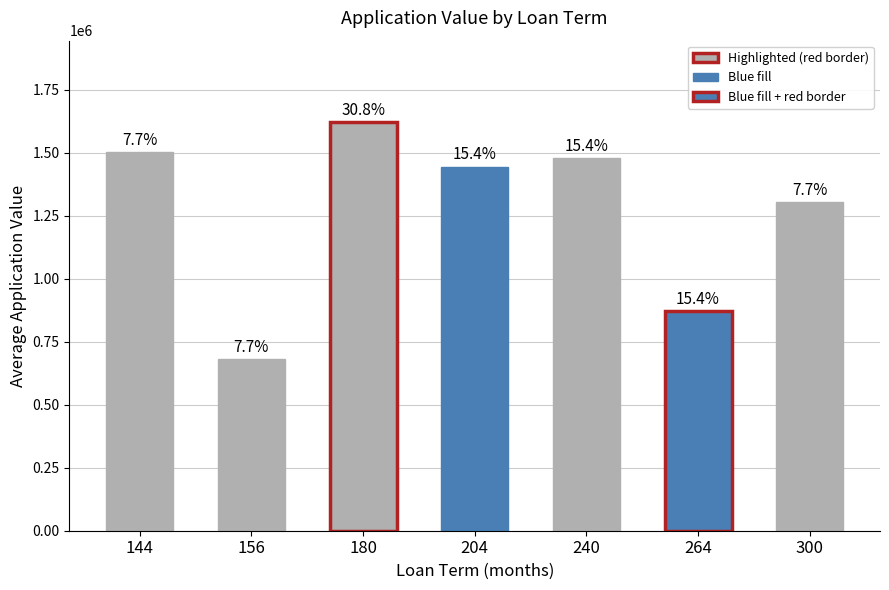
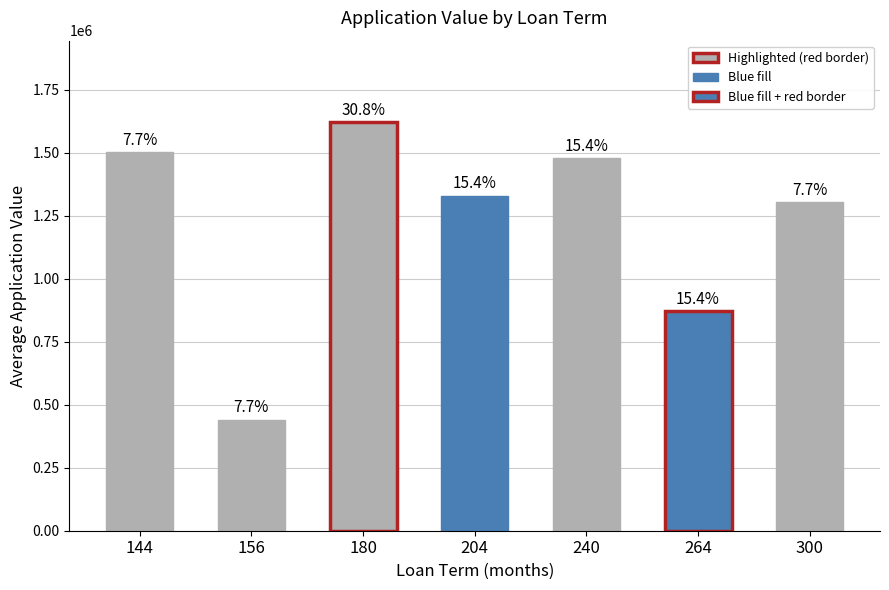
156: 680000 -> 440000
204: 1440000 -> 1330000
